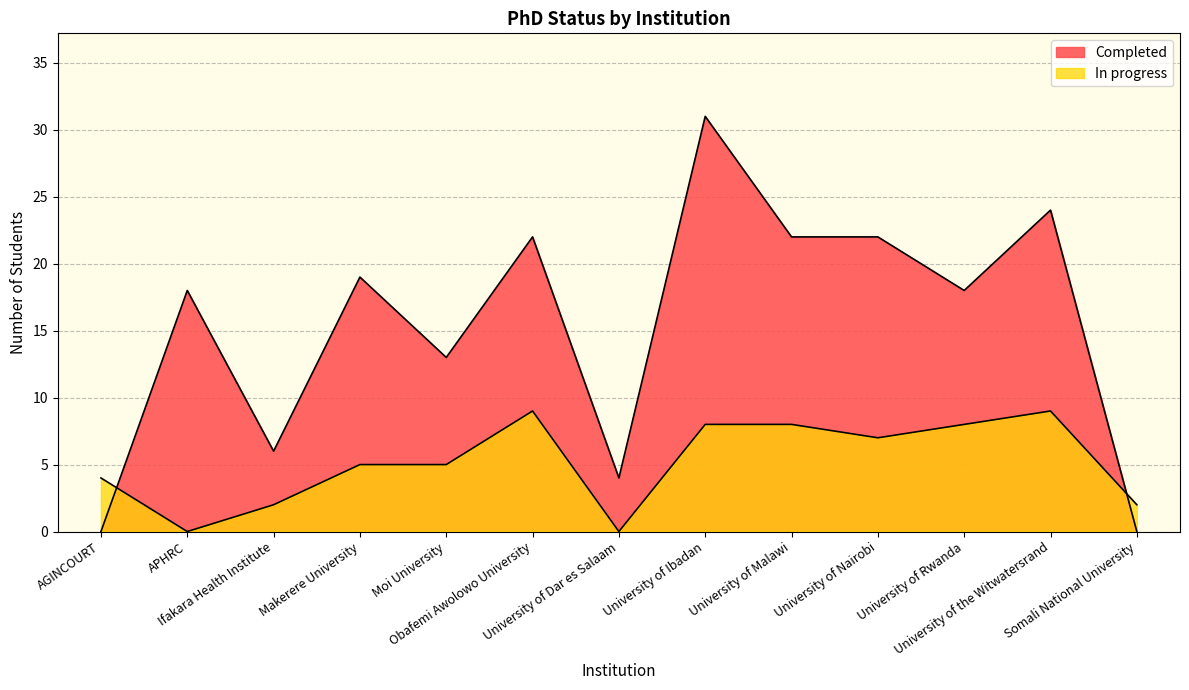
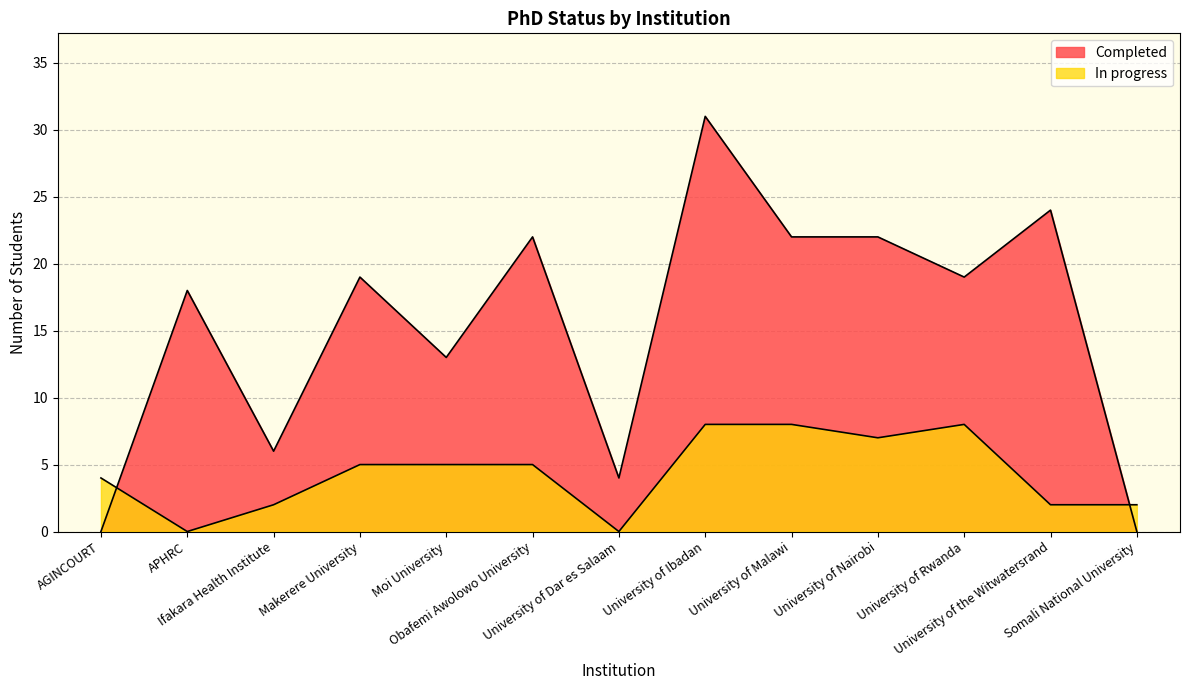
In progress, Obafemi Awolowo University: 9 -> 5
Completed, University of Rwanda: 18 -> 19
In progress, University of the Witwatersrand: 9 -> 2
